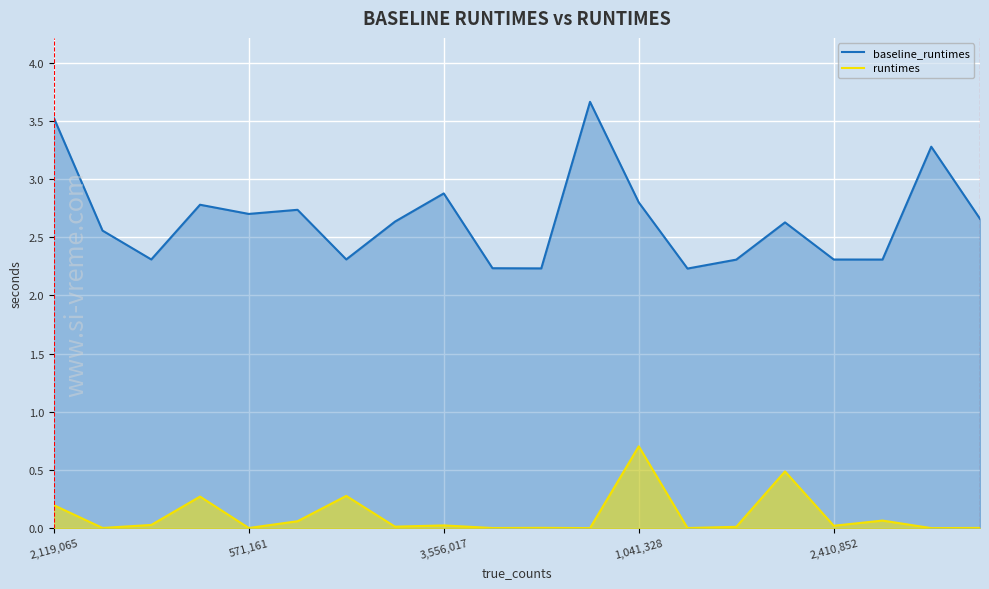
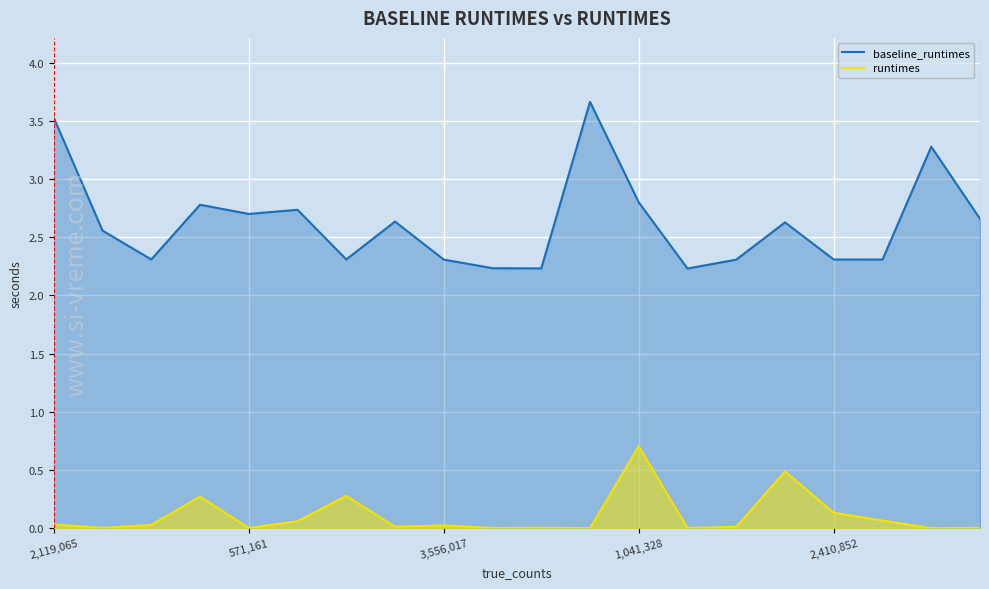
runtimes, 2,119,065: 0.20 -> 0.03
baseline_runtimes, 3,556,017: 2.88 -> 2.31
runtimes, 2,410,852: 0.02 -> 0.13
